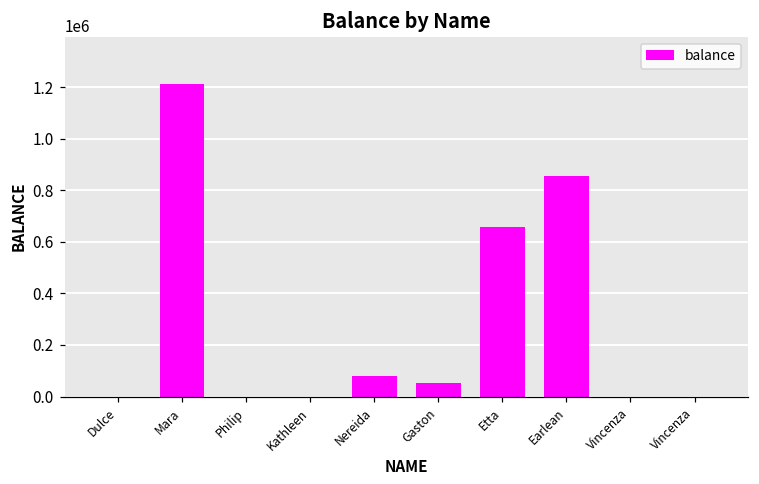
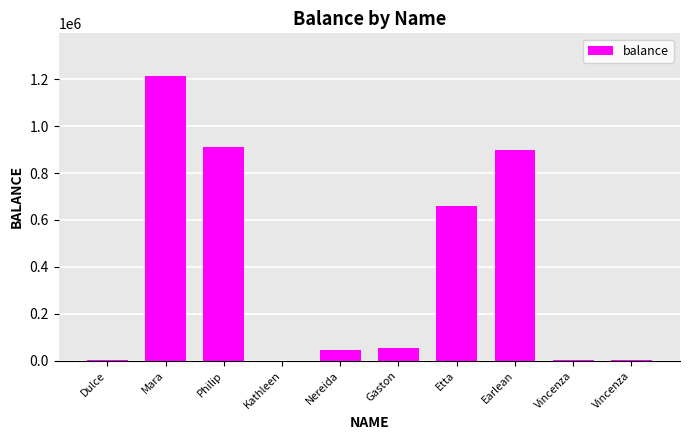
Philip: 0 -> 910000
Nereida: 80000 -> 50000
Earlean: 860000 -> 900000
